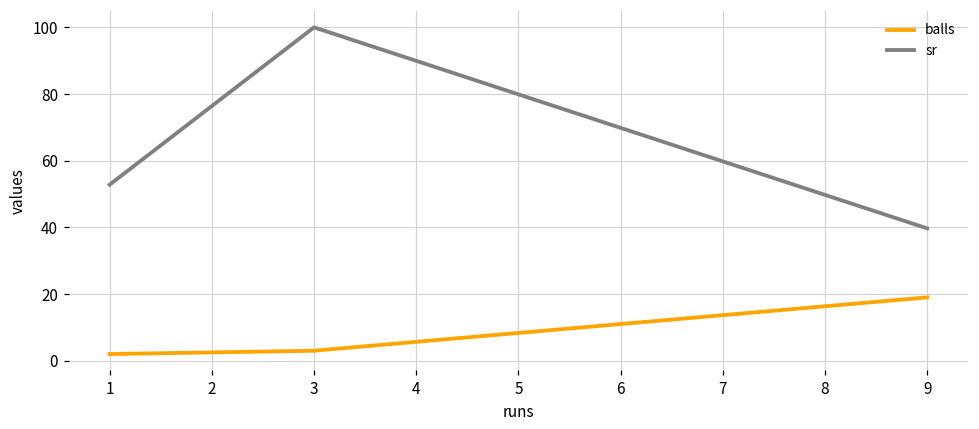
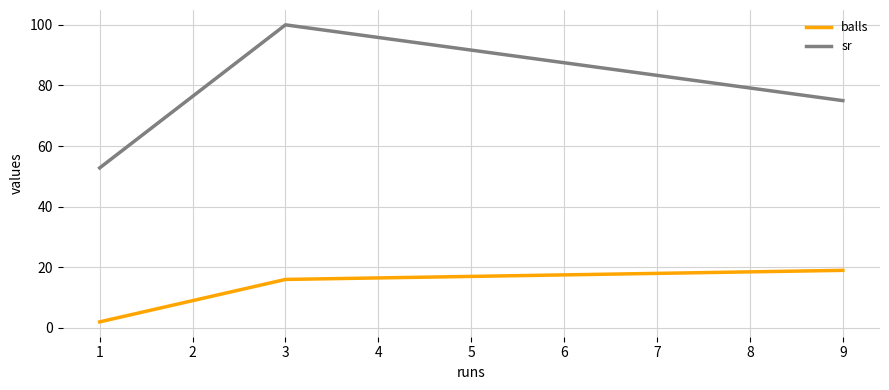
balls, 3: 3 -> 16
sr, 9: 40 -> 75
